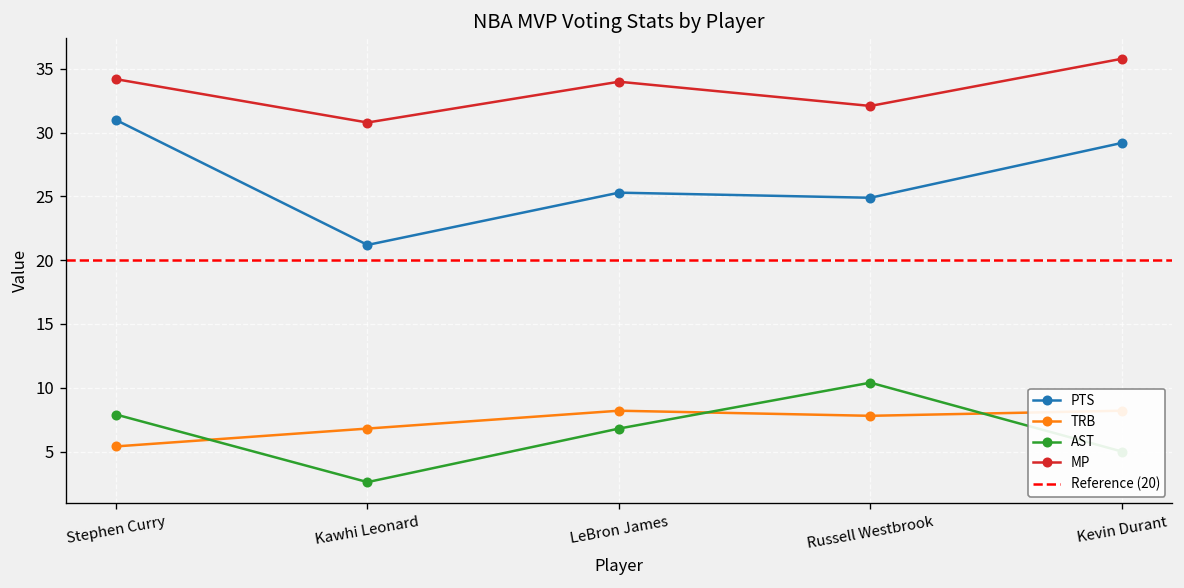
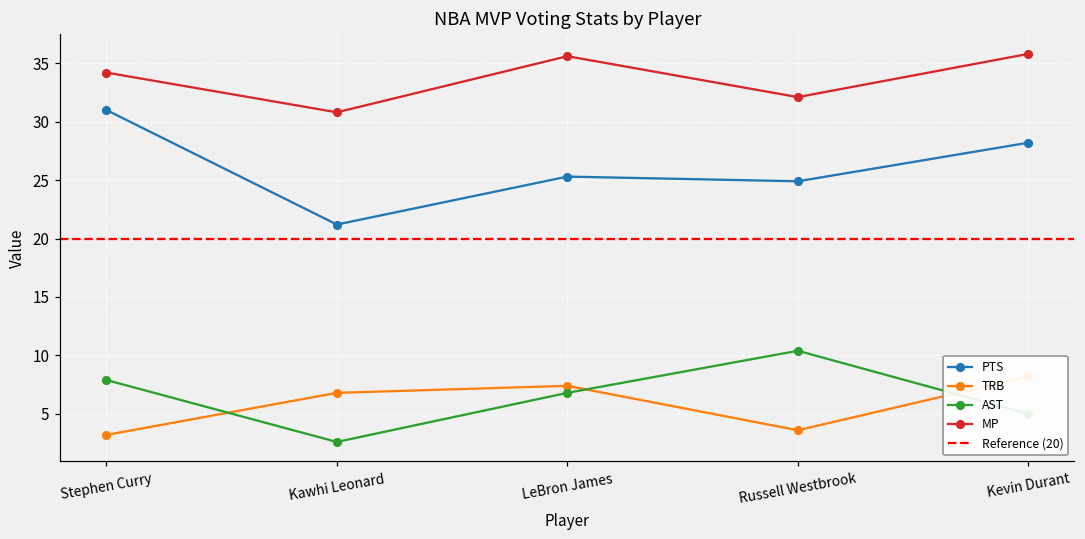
TRB, Stephen Curry: 5.4 -> 3.2
TRB, LeBron James: 8.2 -> 7.4
MP, LeBron James: 34.0 -> 35.6
TRB, Russell Westbrook: 7.8 -> 3.6
PTS, Kevin Durant: 29.2 -> 28.2
